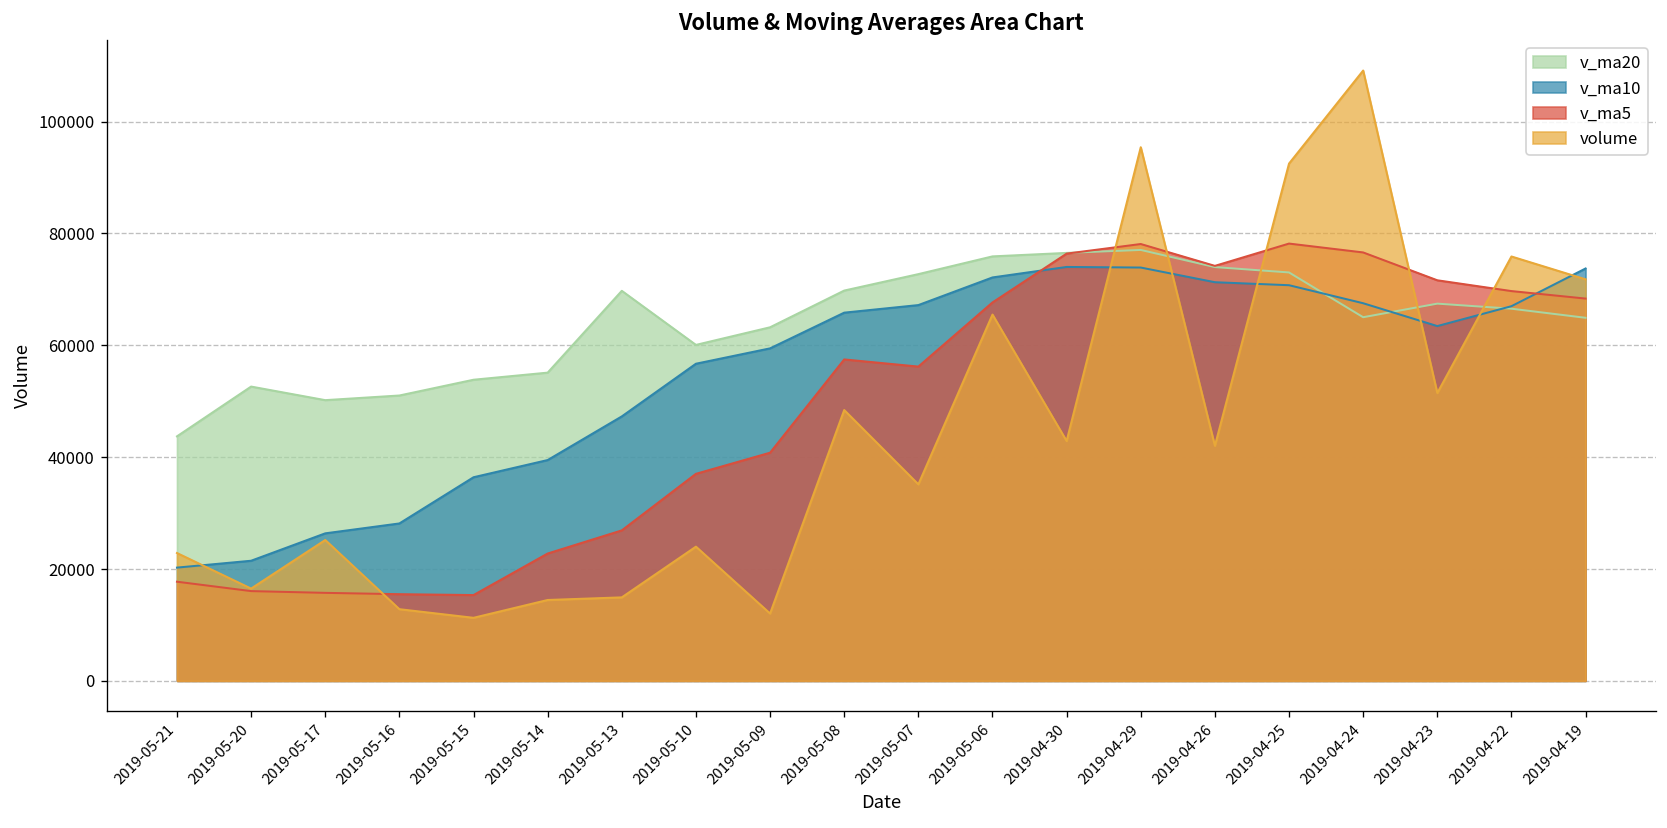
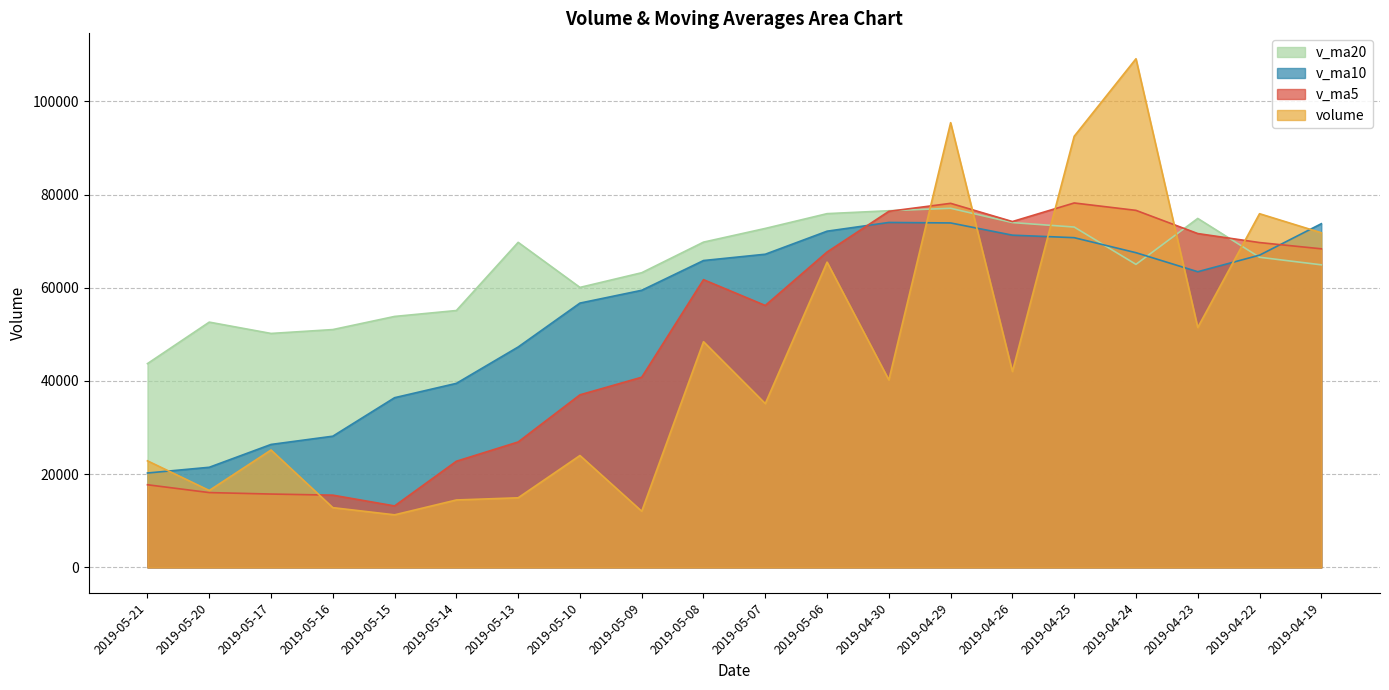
v_ma5, 2019-05-15: 15000 -> 13000
v_ma5, 2019-05-08: 57000 -> 62000
volume, 2019-04-30: 43000 -> 40000
v_ma20, 2019-04-23: 67000 -> 75000
